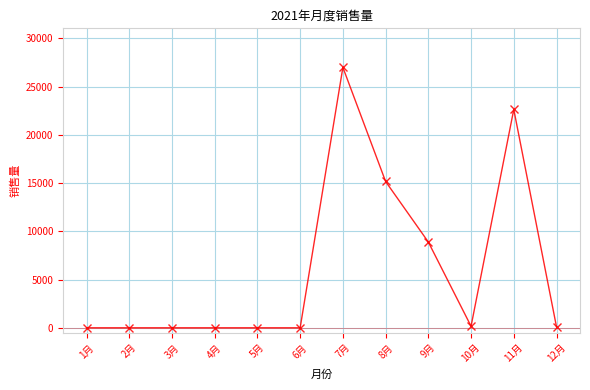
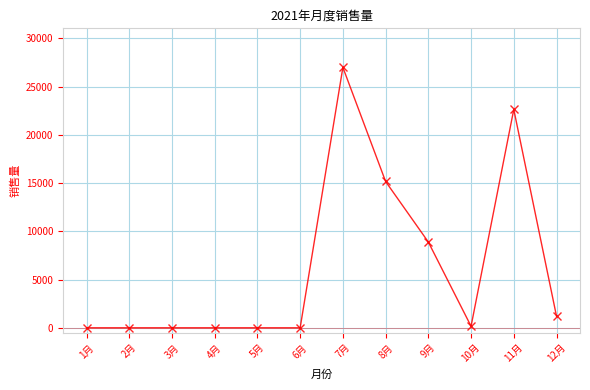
12月: 0 -> 1000
